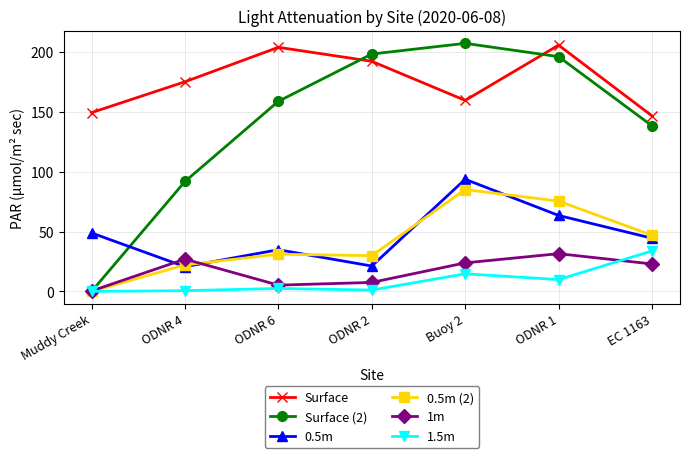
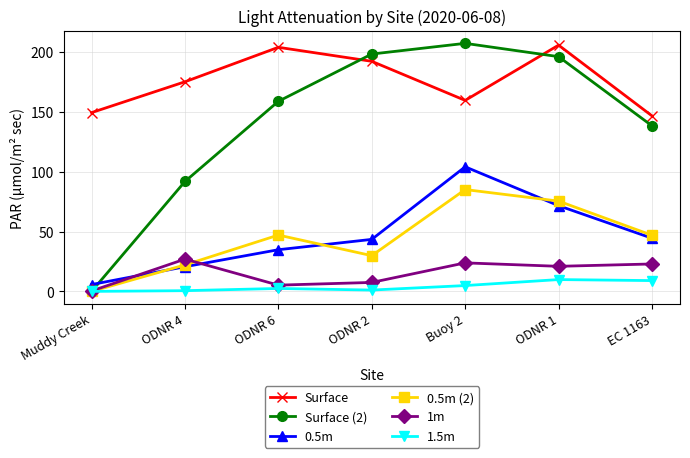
0.5m, Muddy Creek: 49 -> 6
0.5m (2), ODNR 6: 31 -> 47
0.5m, ODNR 2: 21 -> 43
0.5m, Buoy 2: 94 -> 104
1.5m, Buoy 2: 15 -> 5
0.5m, ODNR 1: 63 -> 72
1m, ODNR 1: 32 -> 21
1.5m, EC 1163: 34 -> 9
